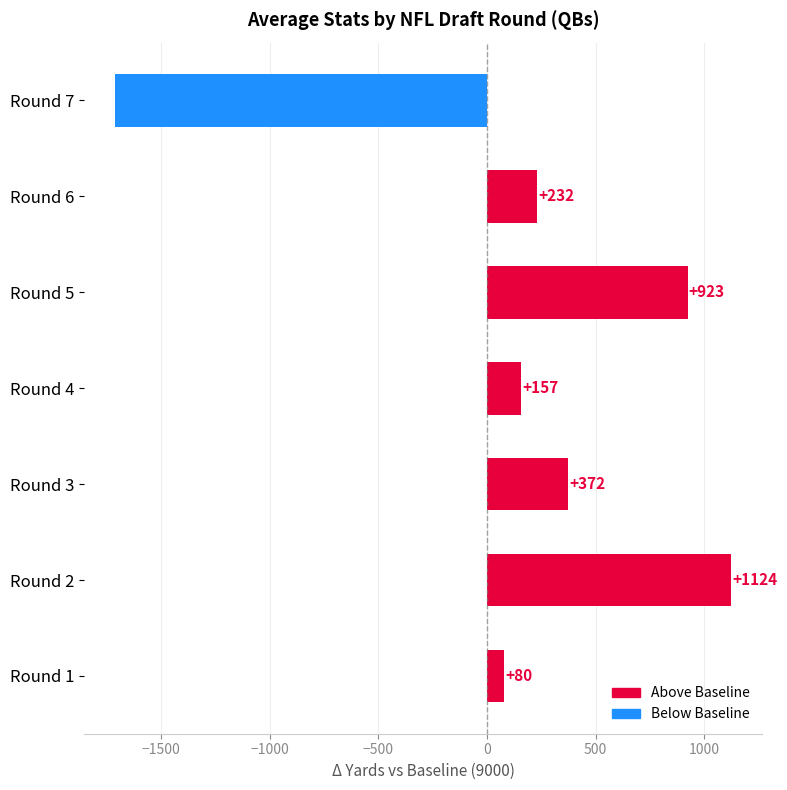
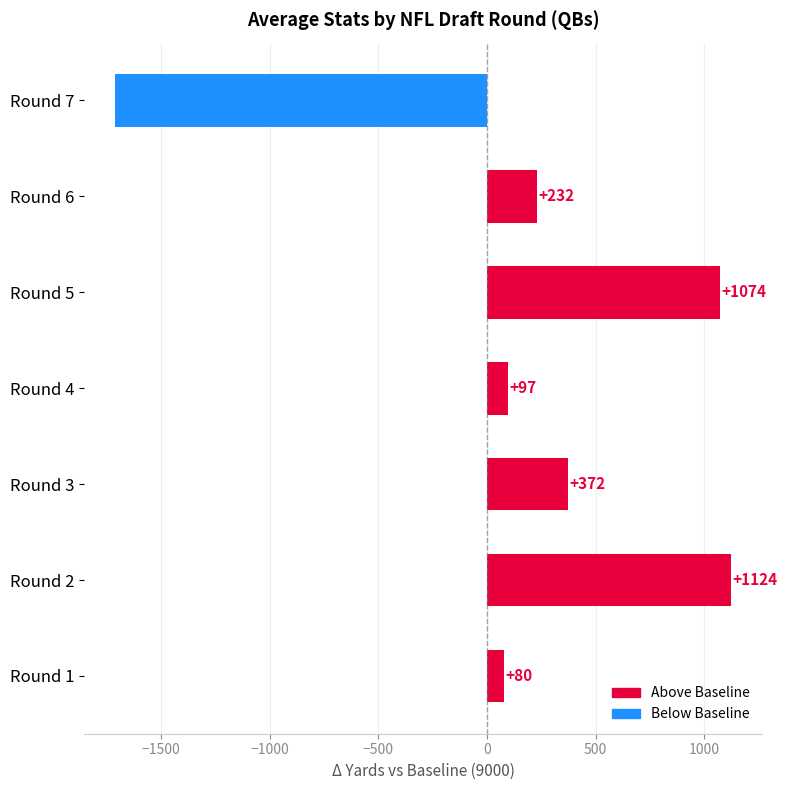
Round 5: +923 -> +1074
Round 4: +157 -> +97
